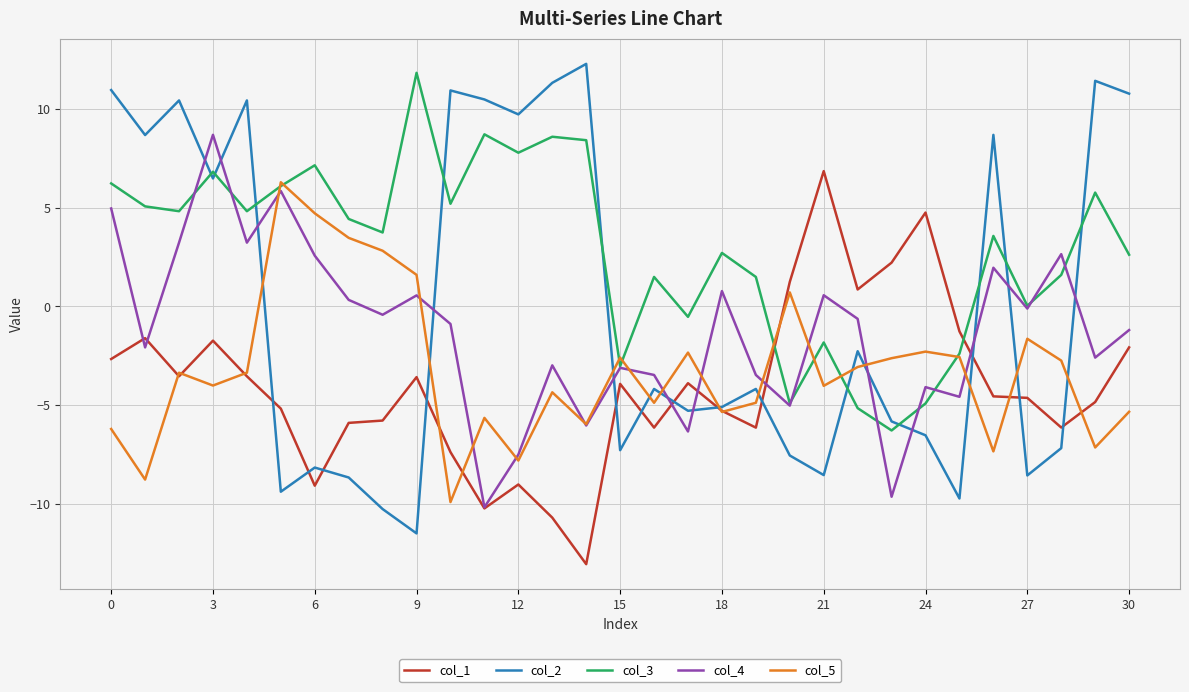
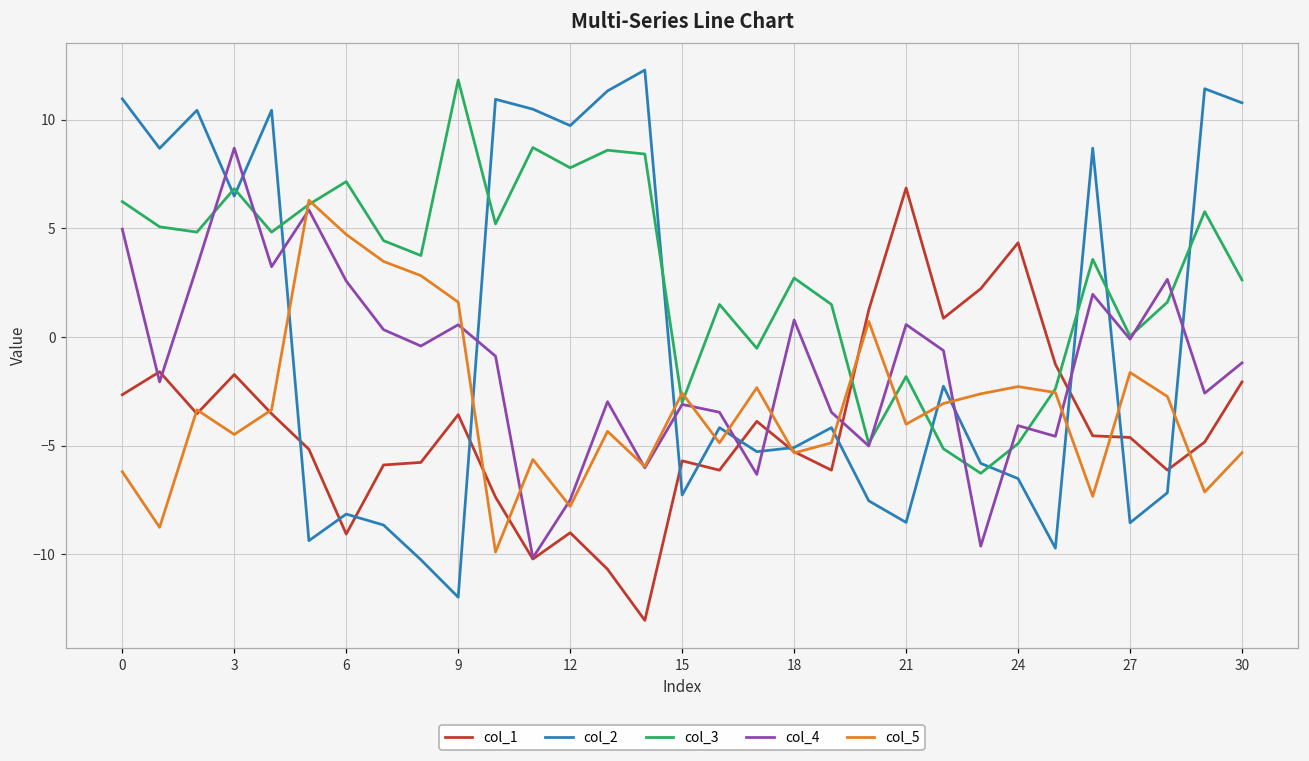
col_5, 3: -4.0 -> -4.5
col_2, 9: -11.5 -> -12.0
col_1, 15: -3.9 -> -5.7
col_1, 24: 4.8 -> 4.3
